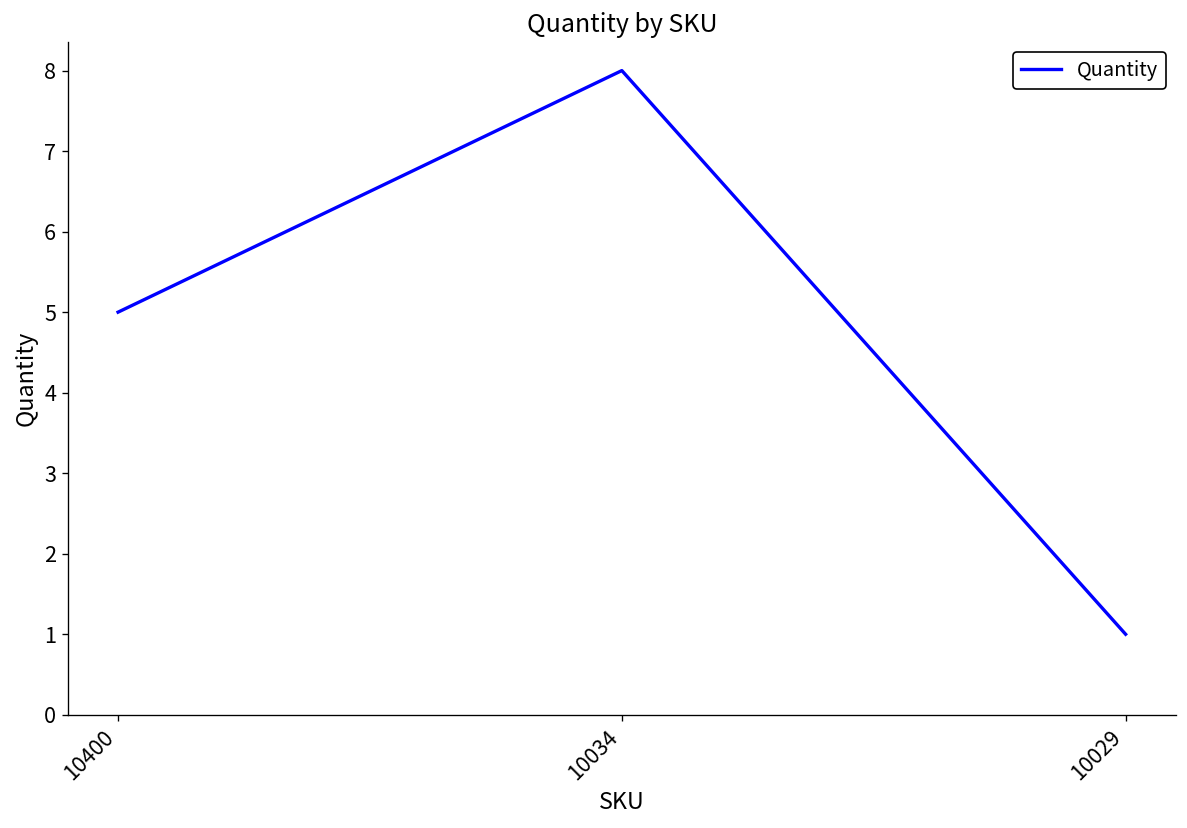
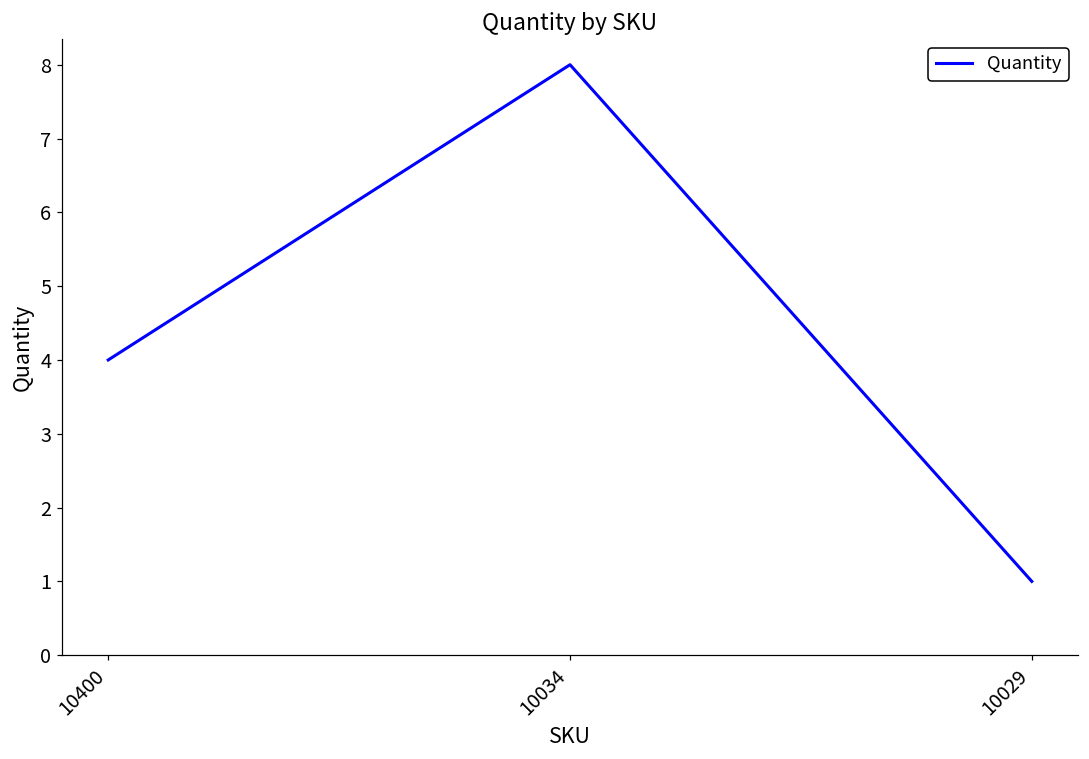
10400: 5 -> 4
